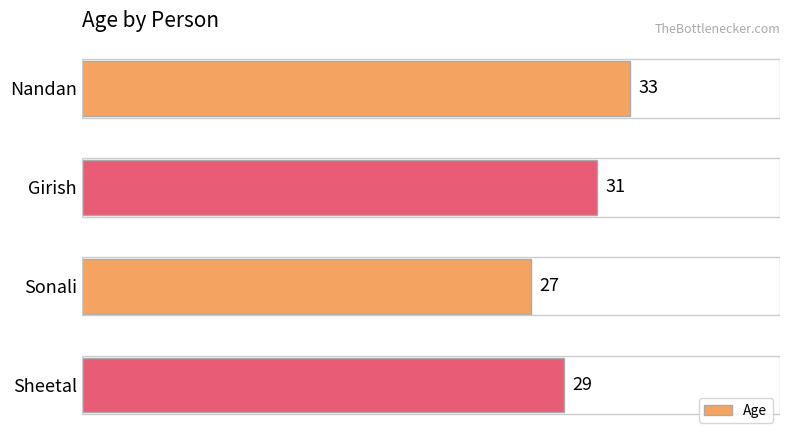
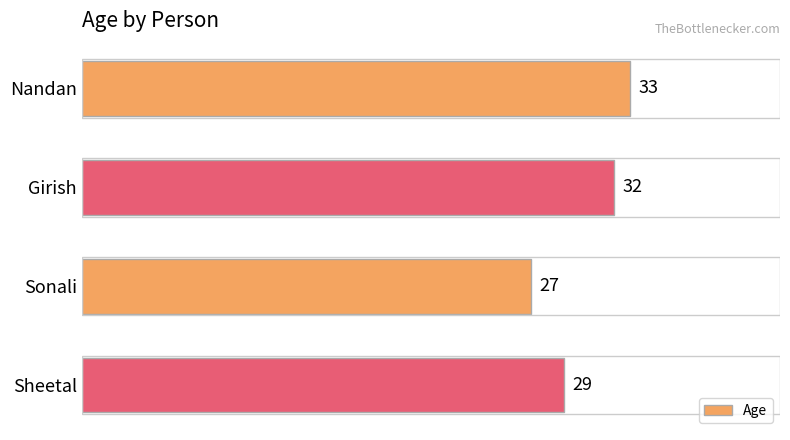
Girish: 31 -> 32
